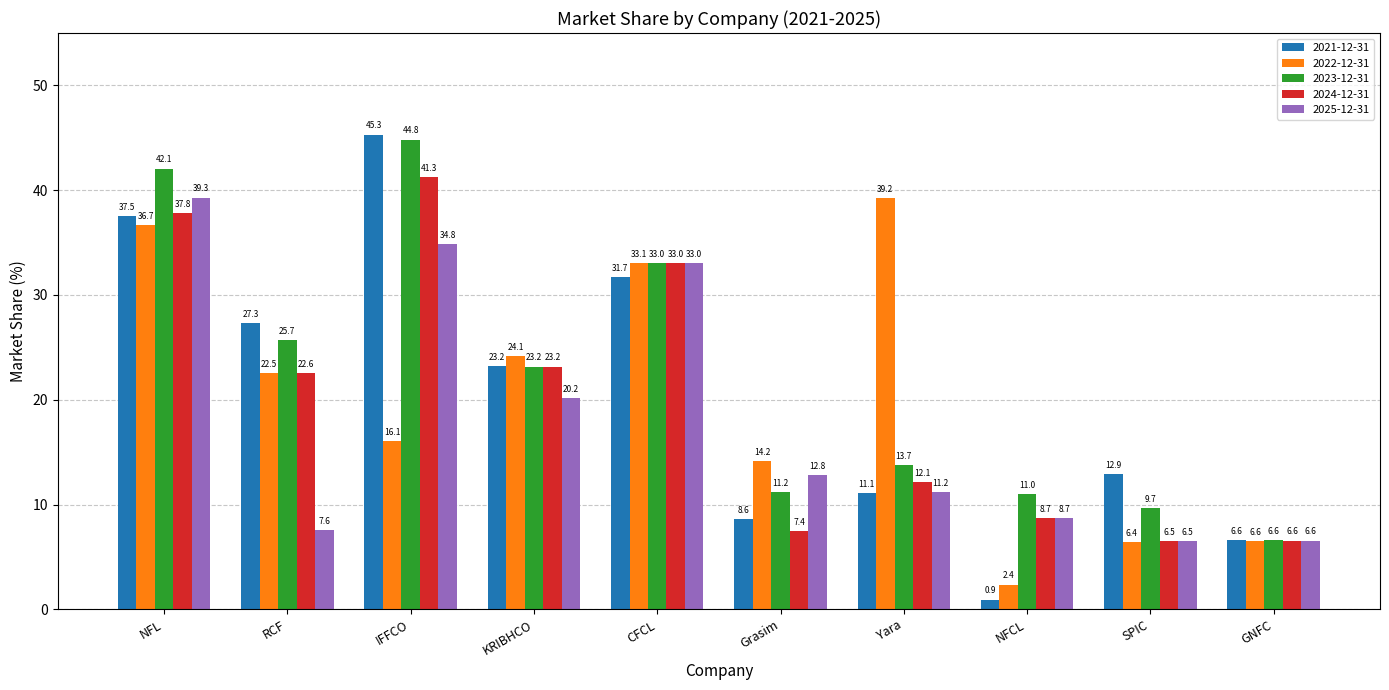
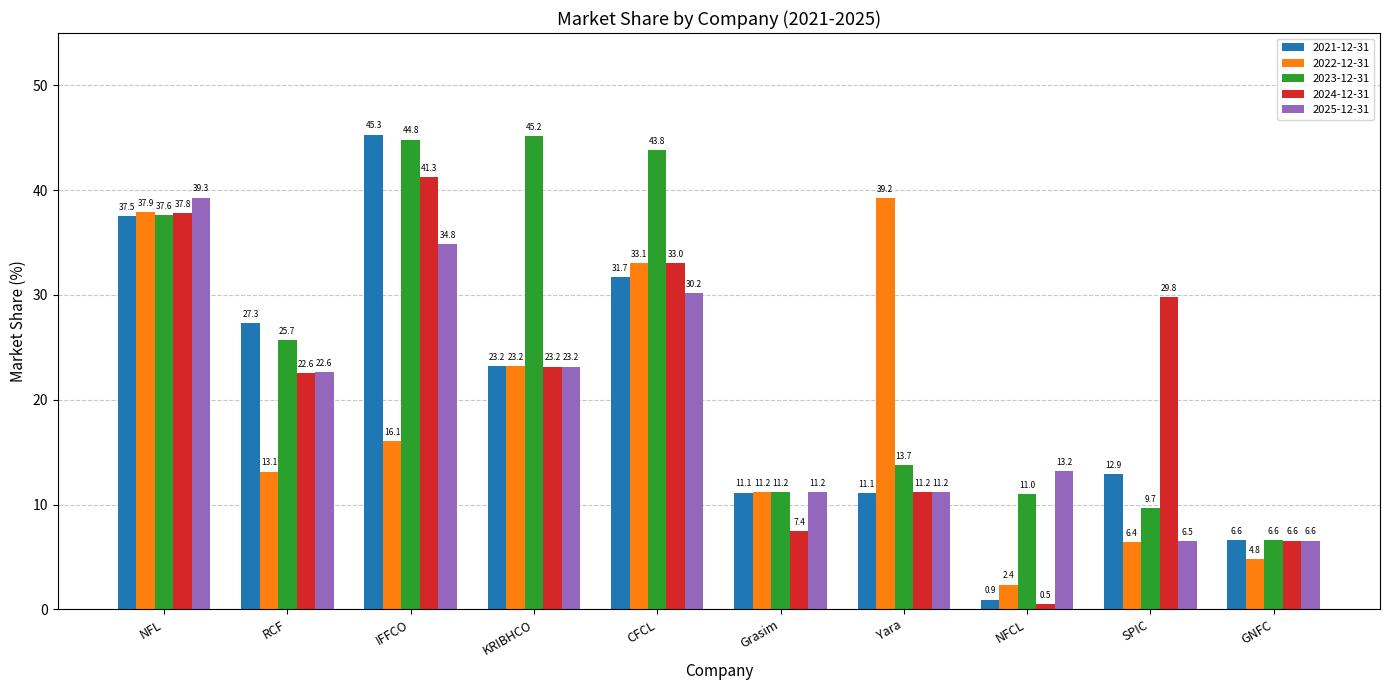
2022-12-31, NFL: 36.7 -> 37.9
2023-12-31, NFL: 42.1 -> 37.6
2022-12-31, RCF: 22.5 -> 13.1
2025-12-31, RCF: 7.6 -> 22.6
2022-12-31, KRIBHCO: 24.1 -> 23.2
2023-12-31, KRIBHCO: 23.2 -> 45.2
2025-12-31, KRIBHCO: 20.2 -> 23.2
2023-12-31, CFCL: 33.0 -> 43.8
2025-12-31, CFCL: 33.0 -> 30.2
2021-12-31, Grasim: 8.6 -> 11.1
2022-12-31, Grasim: 14.2 -> 11.2
2025-12-31, Grasim: 12.8 -> 11.2
2024-12-31, Yara: 12.1 -> 11.2
2024-12-31, NFCL: 8.7 -> 0.5
2025-12-31, NFCL: 8.7 -> 13.2
2024-12-31, SPIC: 6.5 -> 29.8
2022-12-31, GNFC: 6.6 -> 4.8
